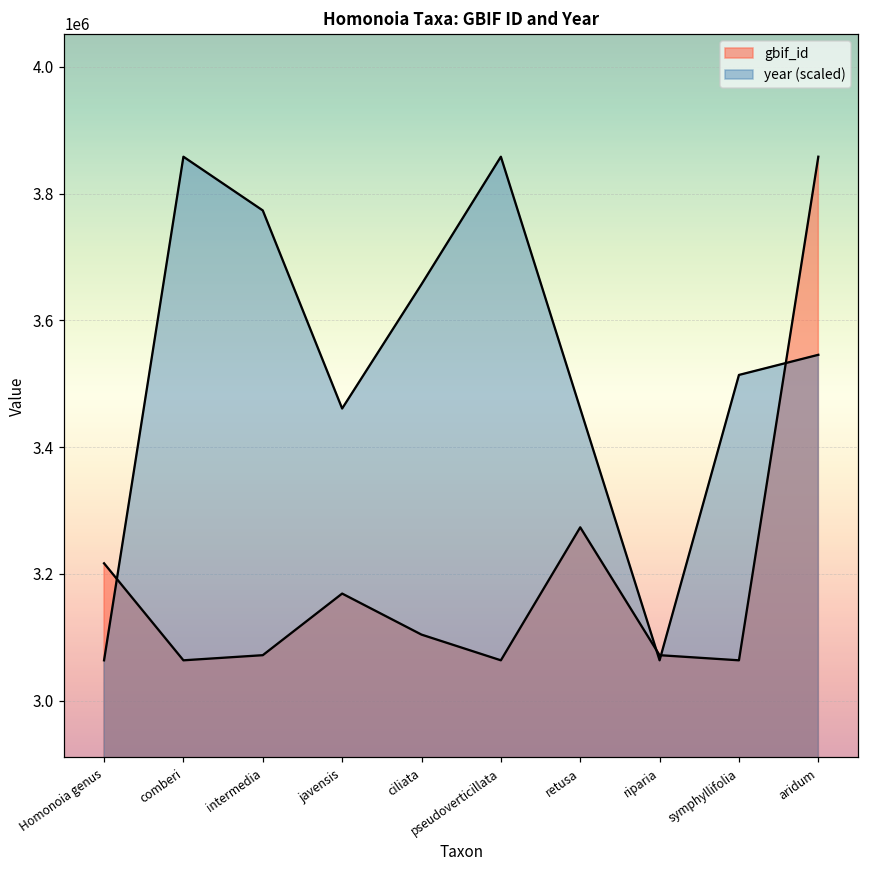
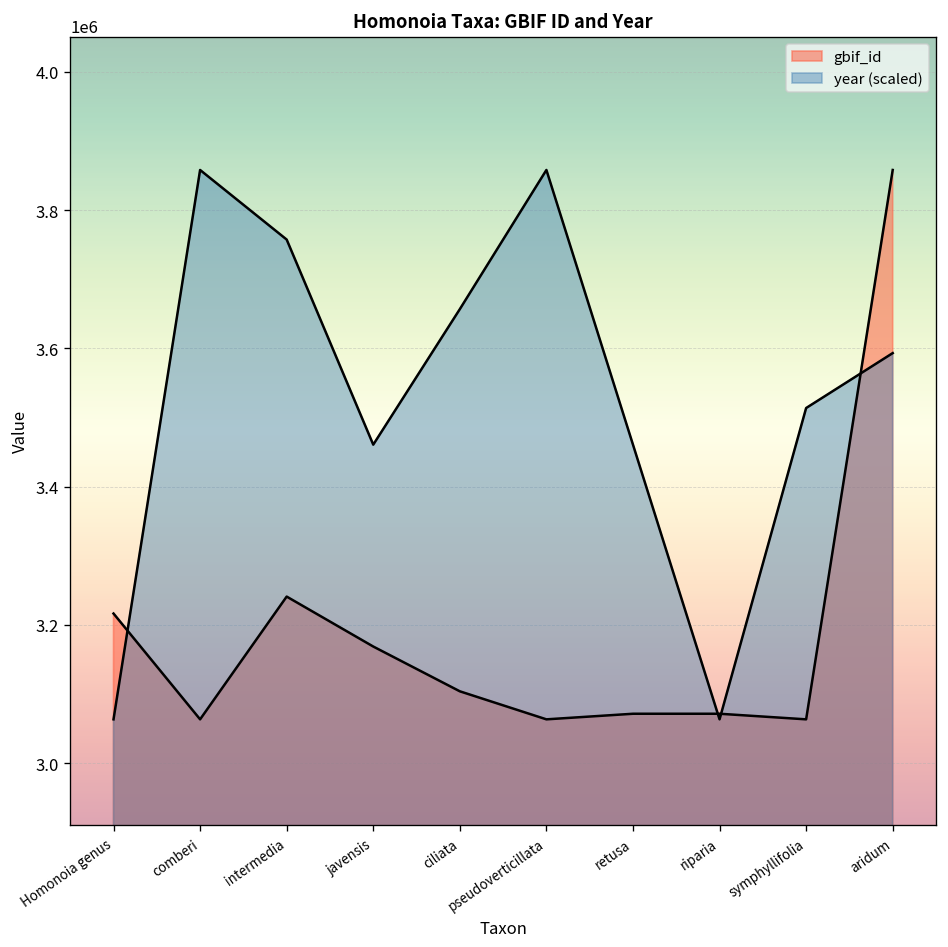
gbif_id, intermedia: 3070000 -> 3240000
year (scaled), intermedia: 3770000 -> 3760000
gbif_id, retusa: 3270000 -> 3070000
year (scaled), aridum: 3550000 -> 3590000
